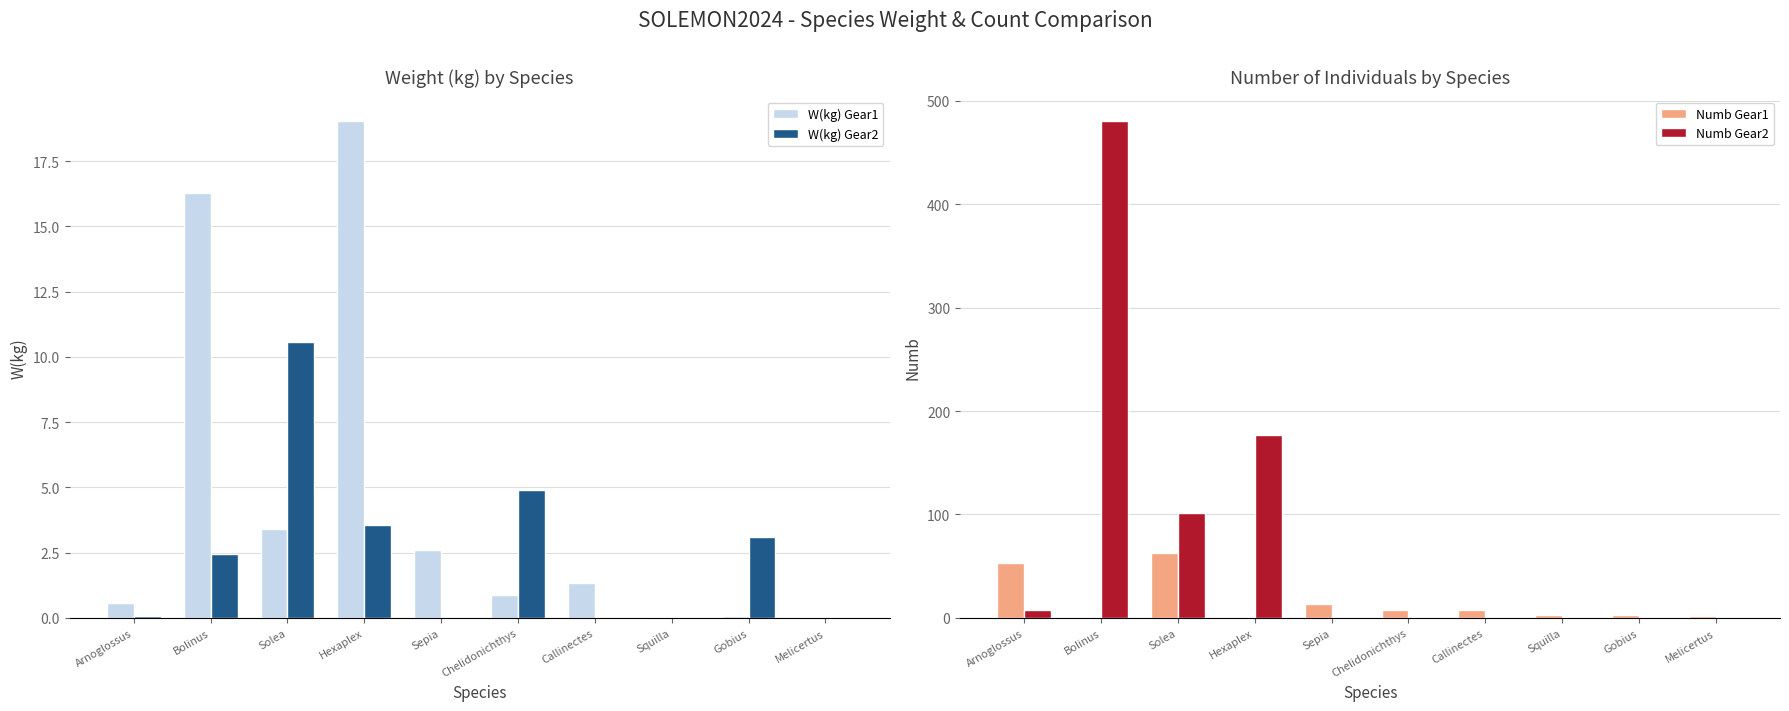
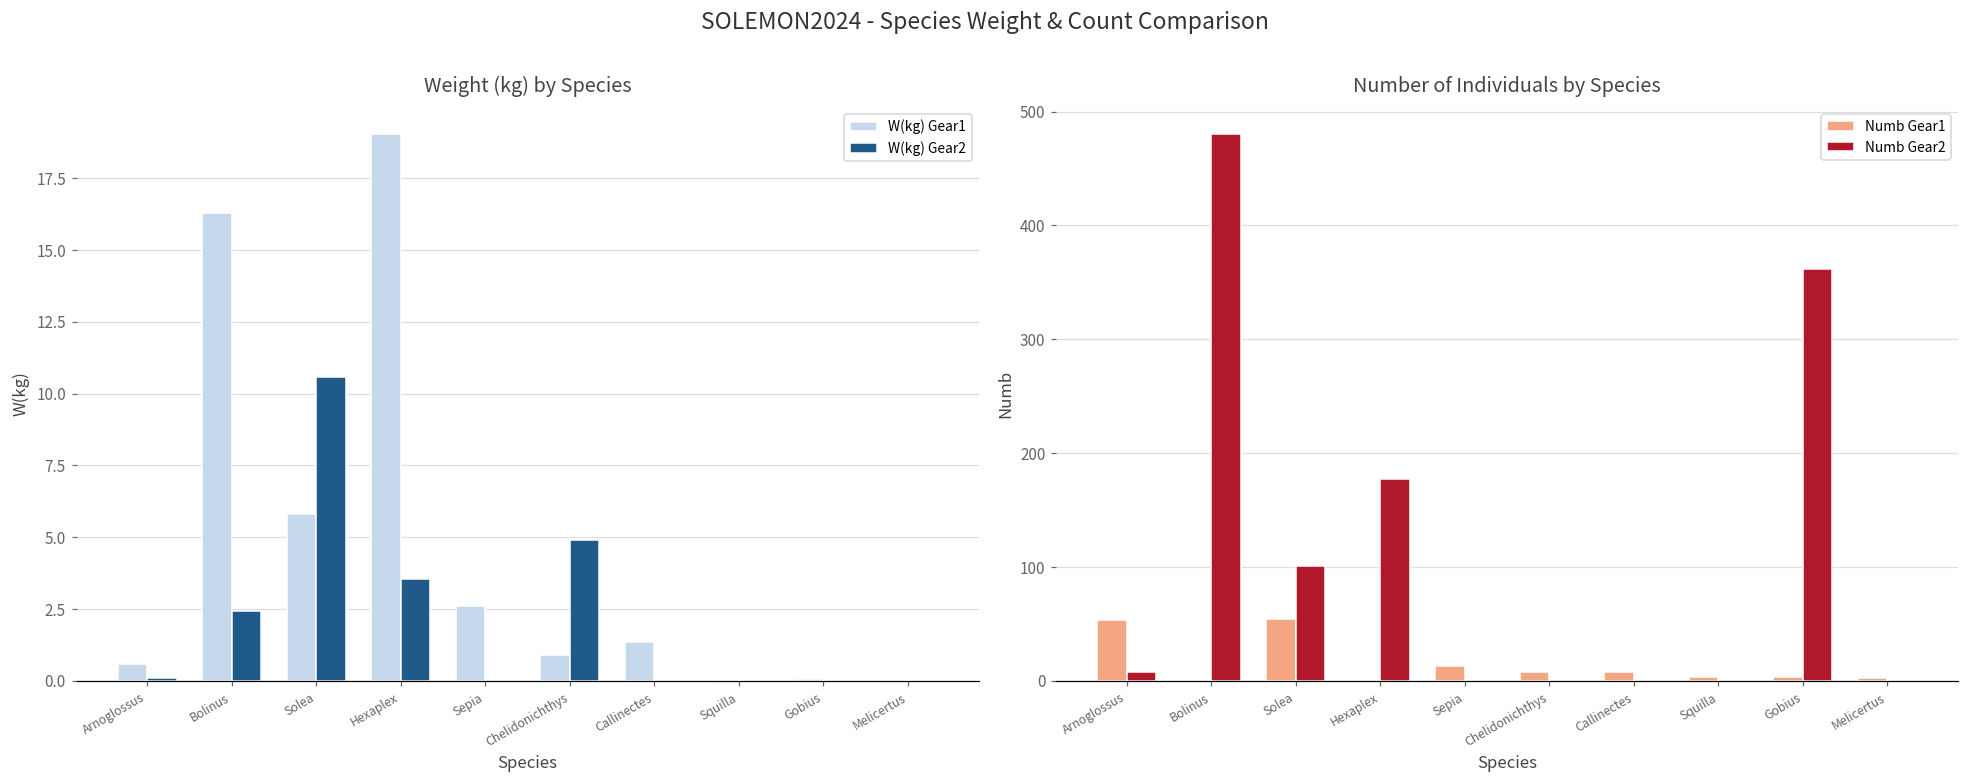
Weight (kg) by Species, W(kg) Gear1, Solea: 3.4 -> 5.8
Weight (kg) by Species, W(kg) Gear2, Gobius: 3.1 -> 0.0
Number of Individuals by Species, Numb Gear1, Solea: 63 -> 54
Number of Individuals by Species, Numb Gear2, Gobius: 0 -> 362
